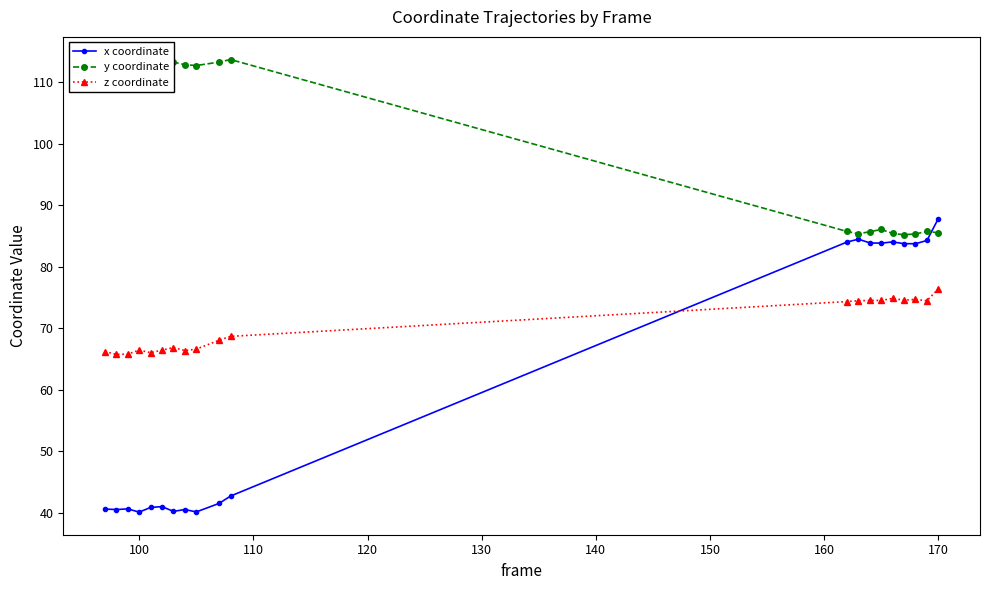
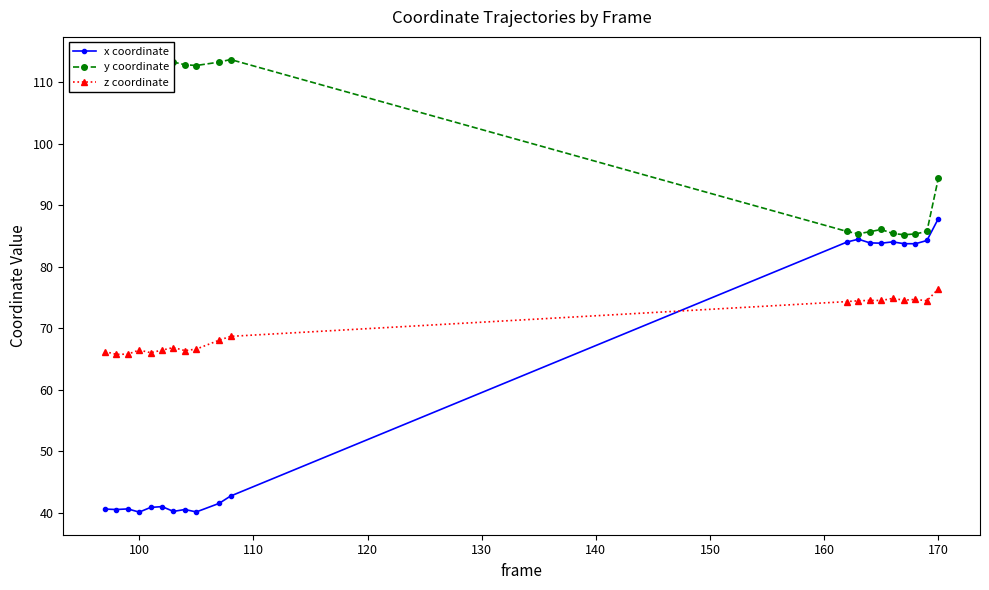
y coordinate, 170: 85 -> 94
